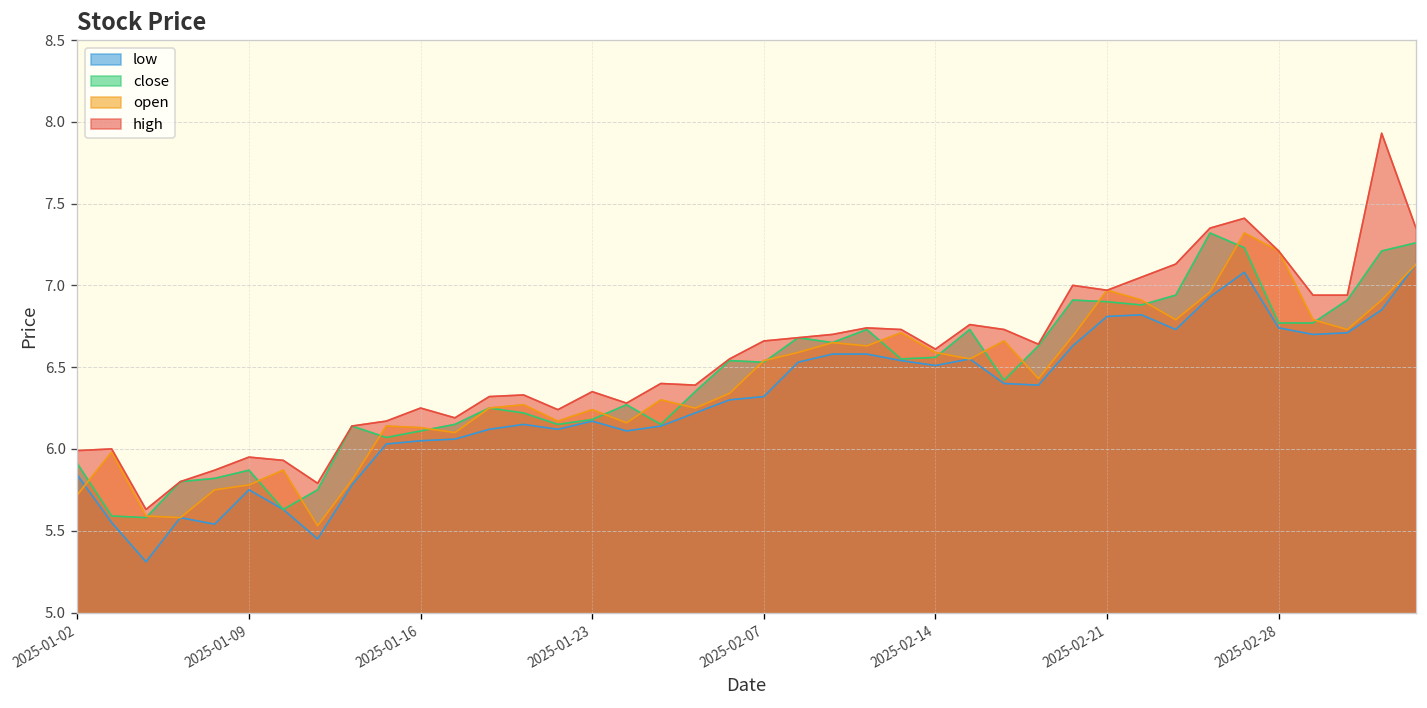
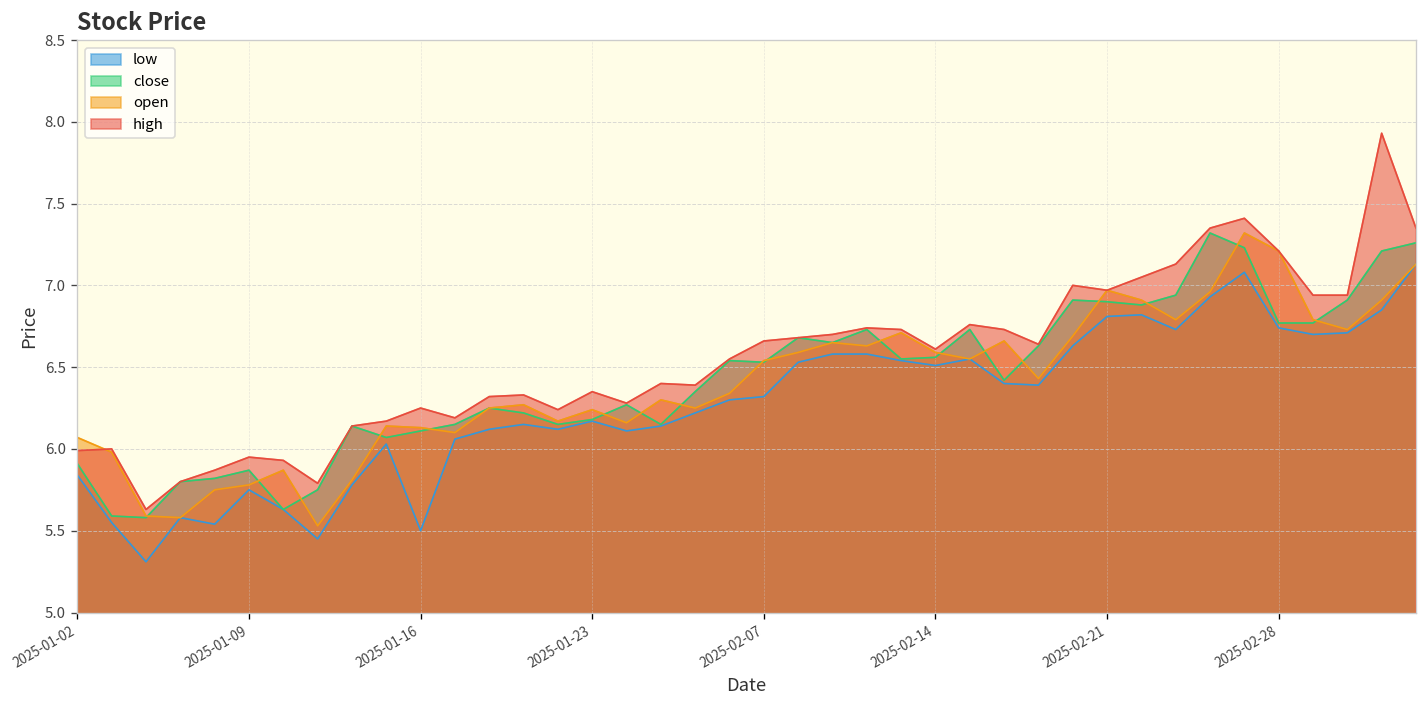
open, 2025-01-02: 5.72 -> 6.07
low, 2025-01-16: 6.05 -> 5.50
